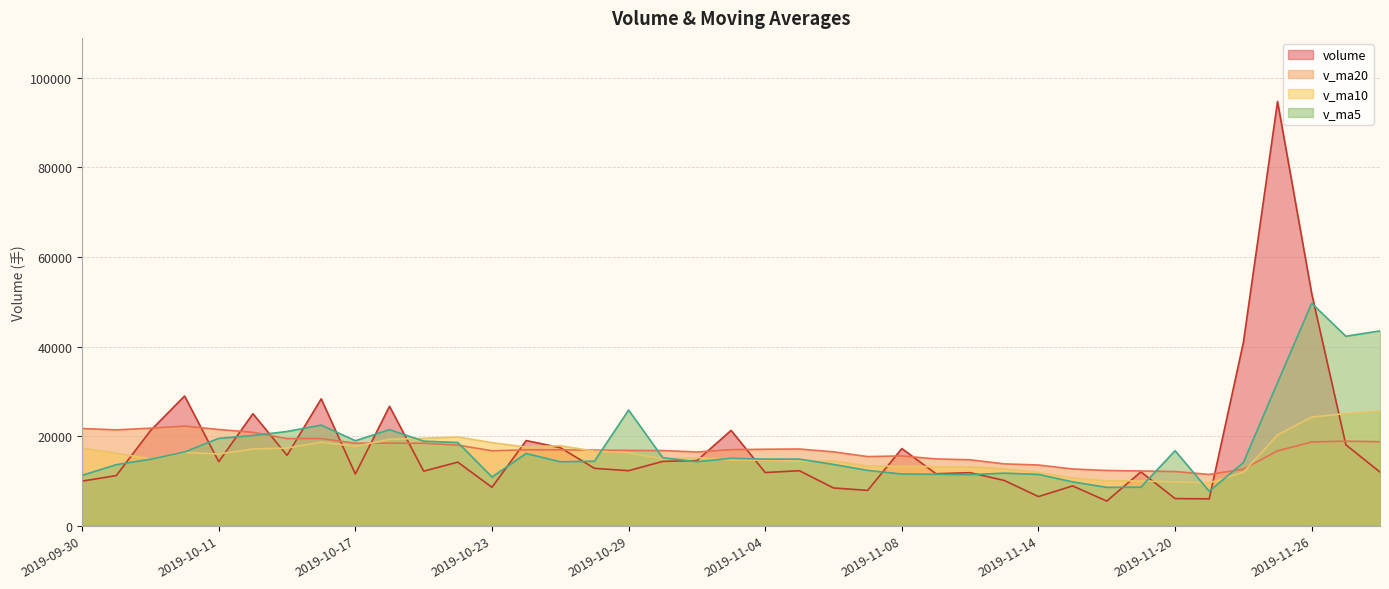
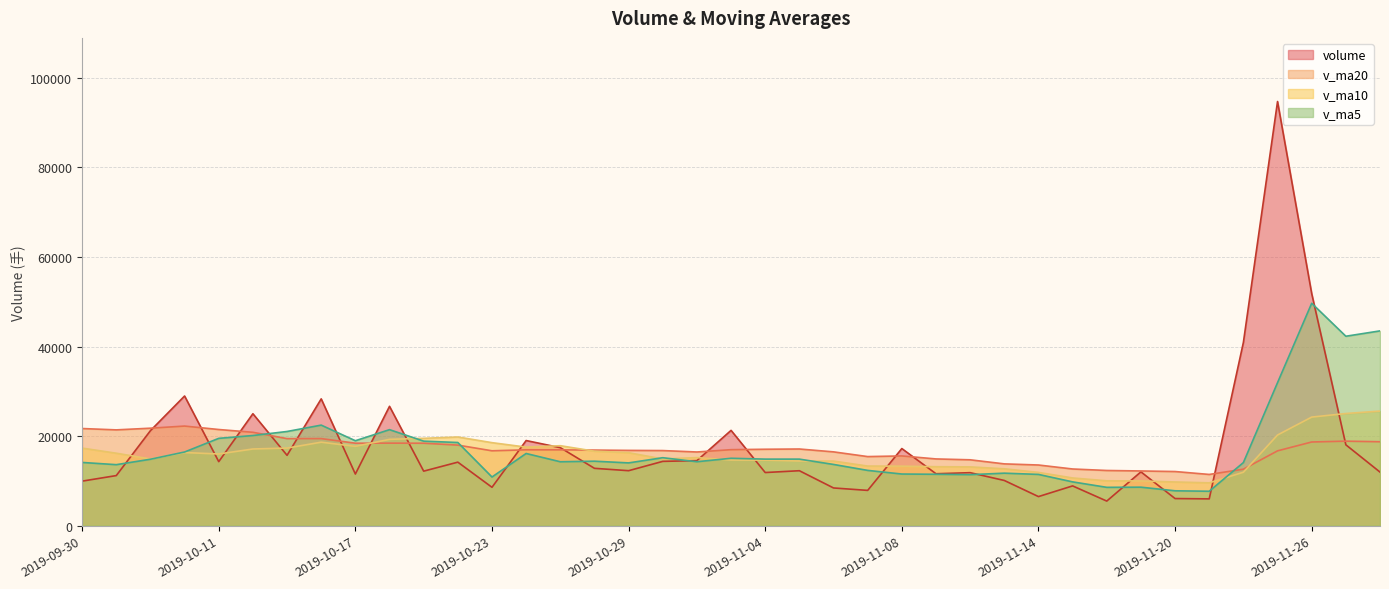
v_ma5, 2019-09-30: 11000 -> 14000
v_ma5, 2019-10-29: 26000 -> 14000
v_ma5, 2019-11-20: 17000 -> 8000
